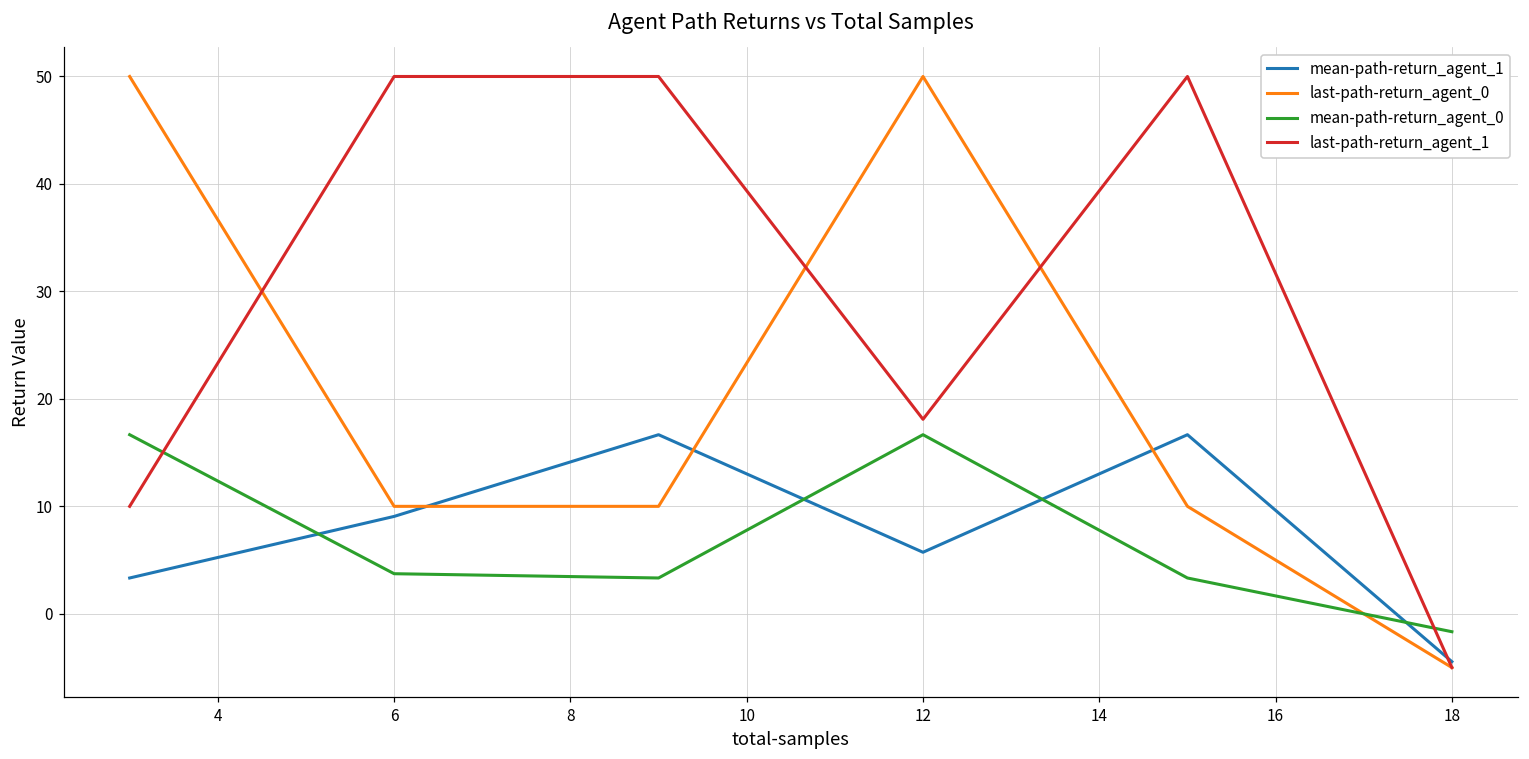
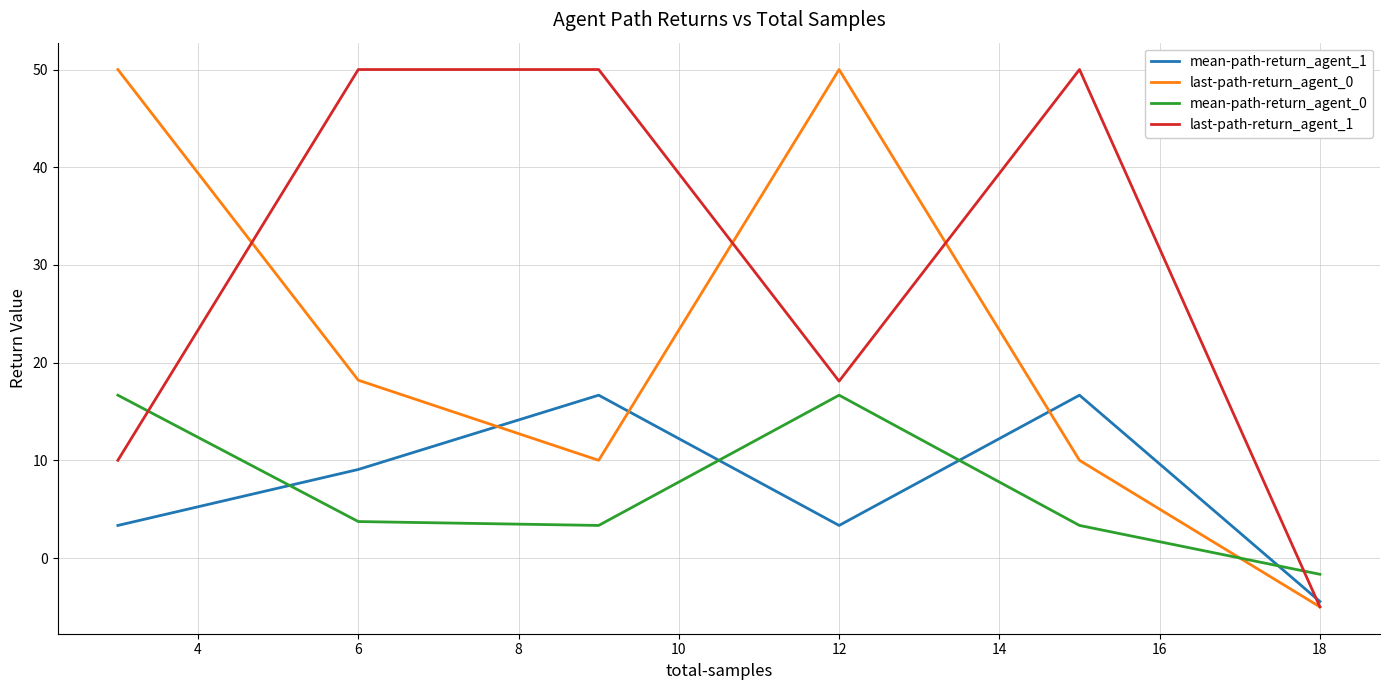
last-path-return_agent_0, 6: 10 -> 18
mean-path-return_agent_1, 12: 6 -> 3
